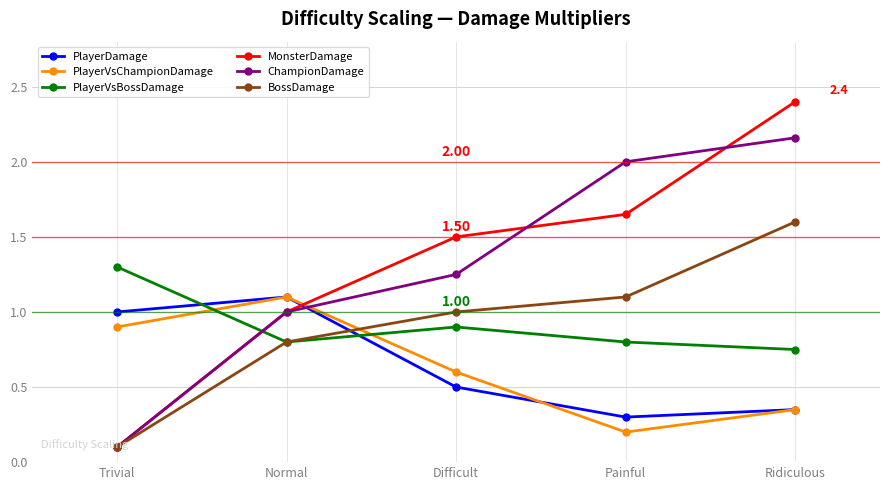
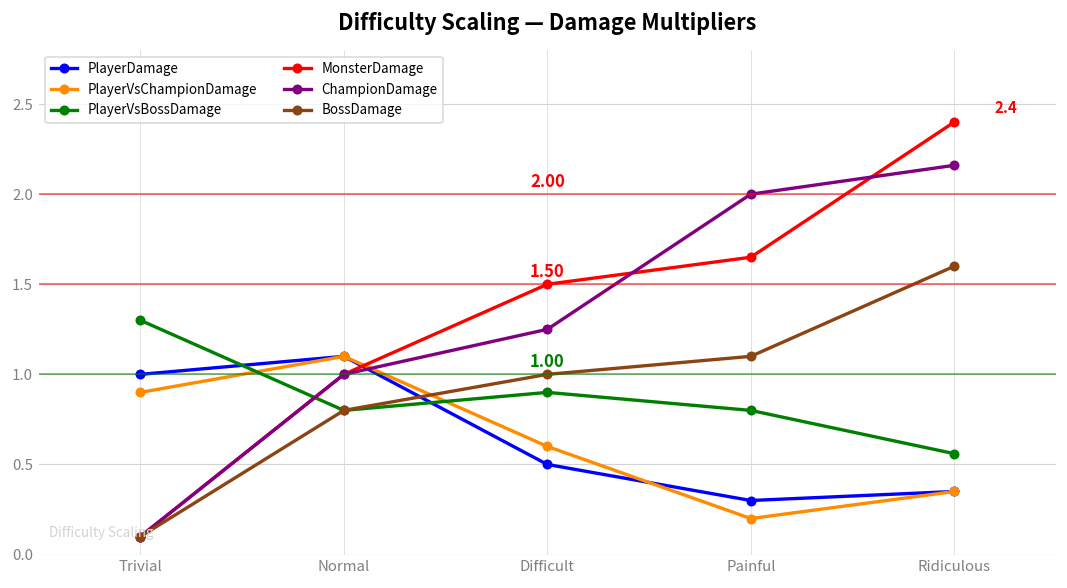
PlayerVsBossDamage, Ridiculous: 0.75 -> 0.56
